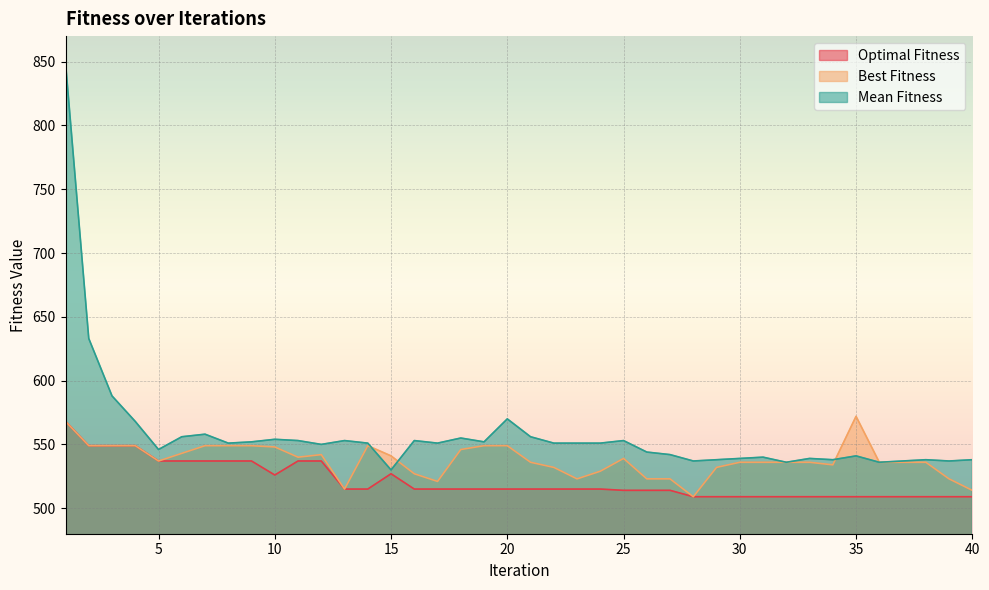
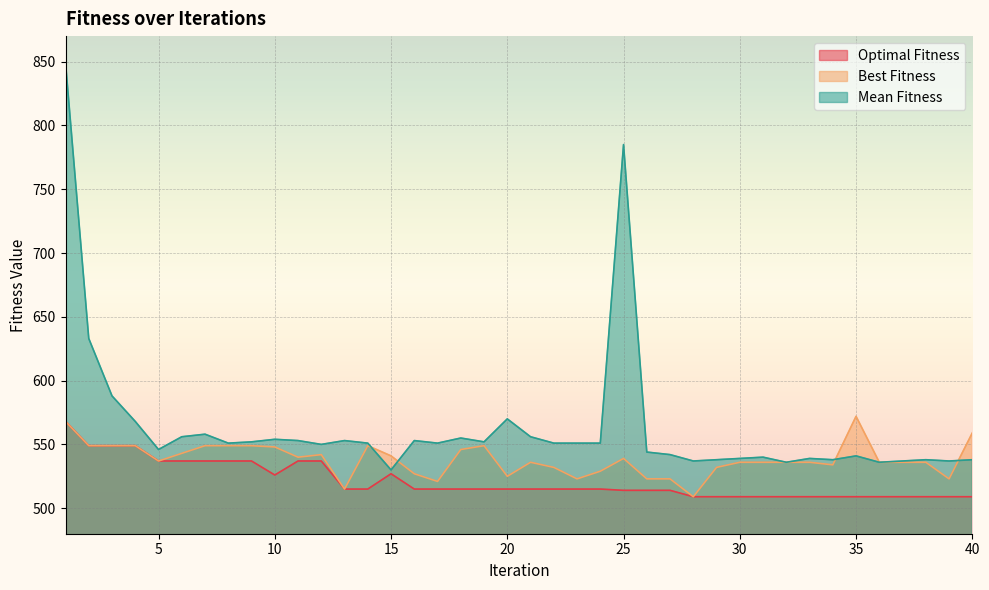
Best Fitness, 20: 549 -> 525
Mean Fitness, 25: 553 -> 785
Best Fitness, 40: 514 -> 559
